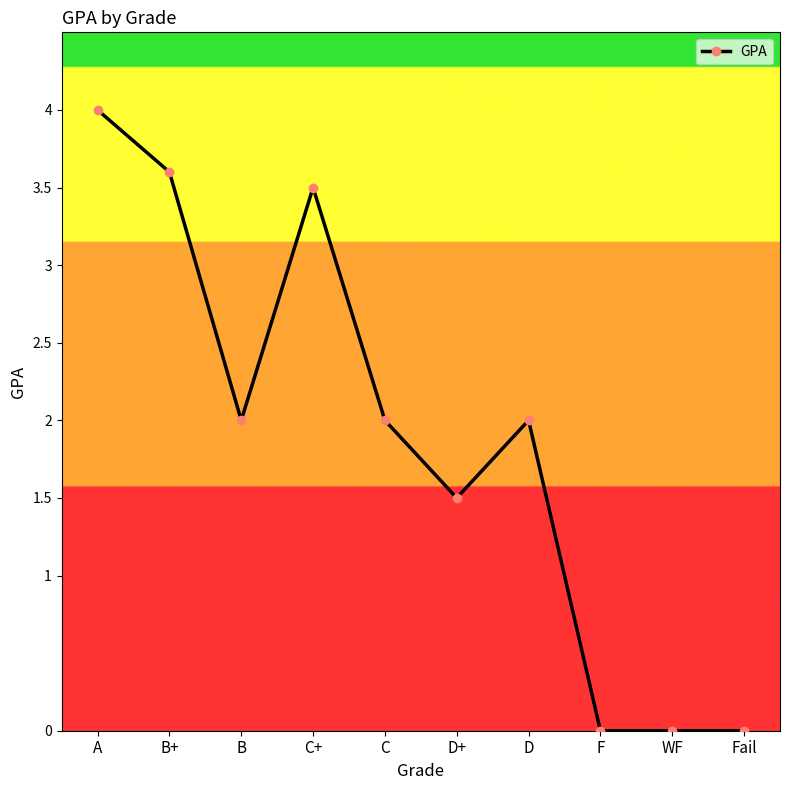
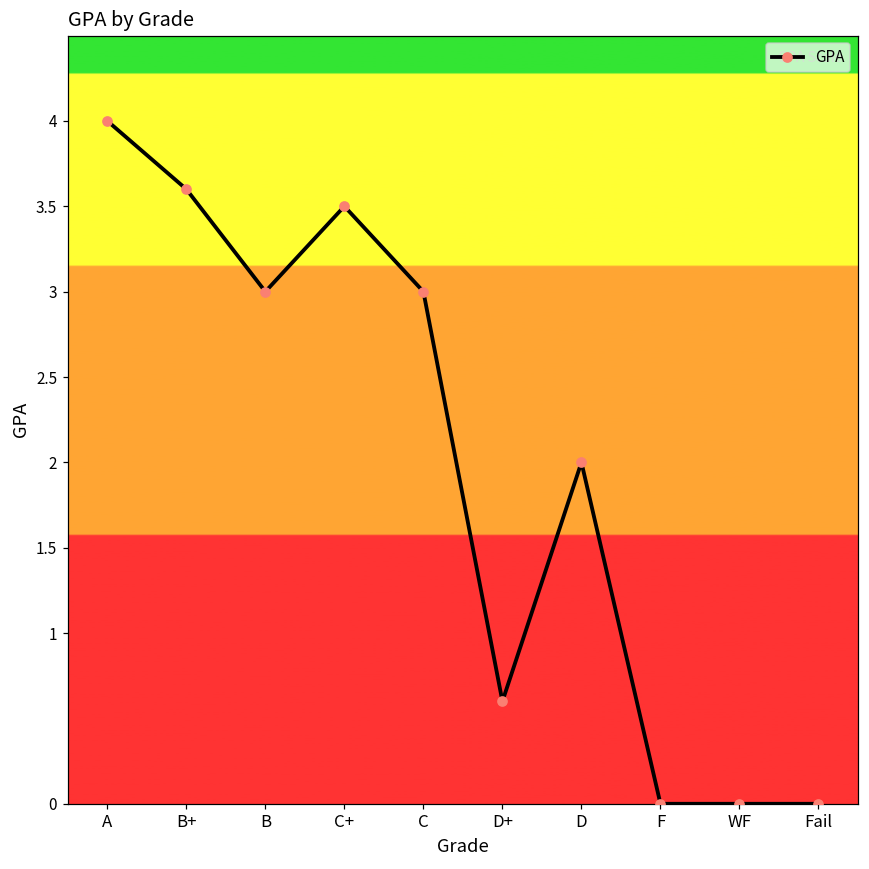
B: 2 -> 3
C: 2 -> 3
D+: 1.5 -> 0.6
